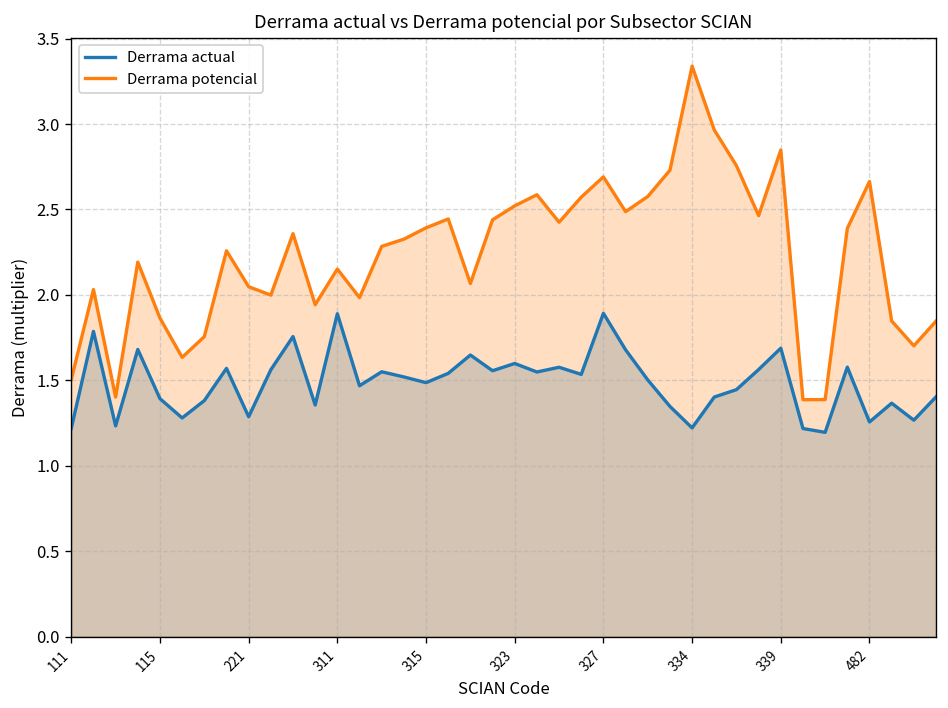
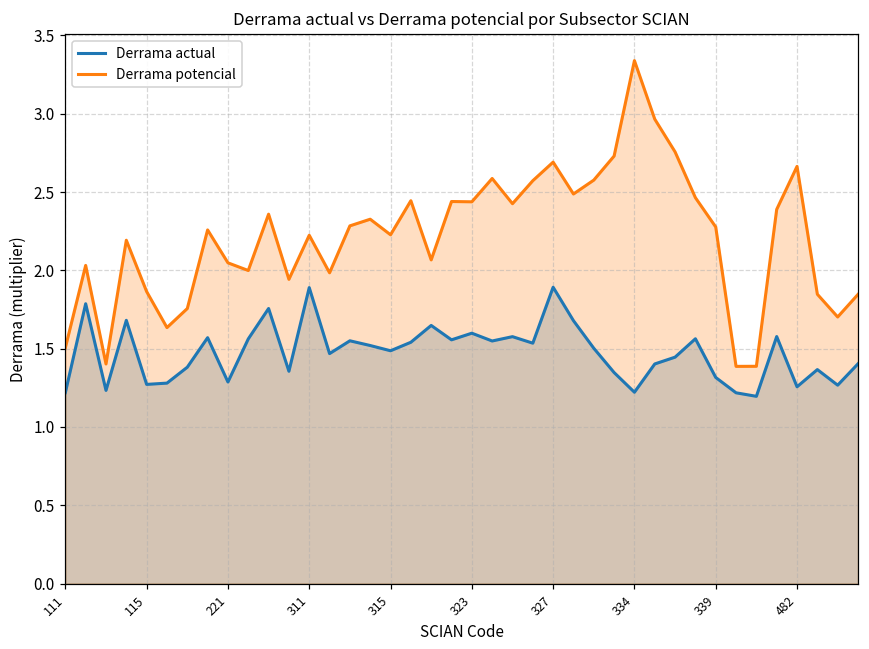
Derrama actual, 115: 1.39 -> 1.27
Derrama potencial, 311: 2.15 -> 2.22
Derrama potencial, 315: 2.39 -> 2.23
Derrama potencial, 323: 2.52 -> 2.44
Derrama actual, 339: 1.69 -> 1.32
Derrama potencial, 339: 2.85 -> 2.28
